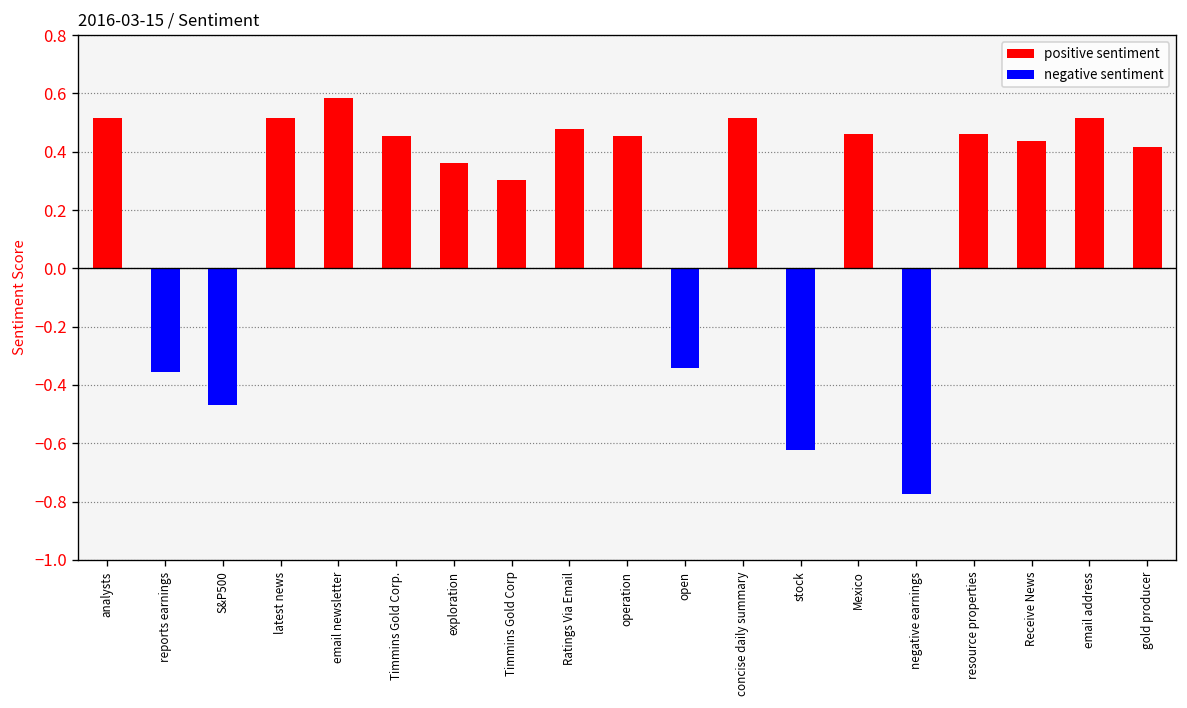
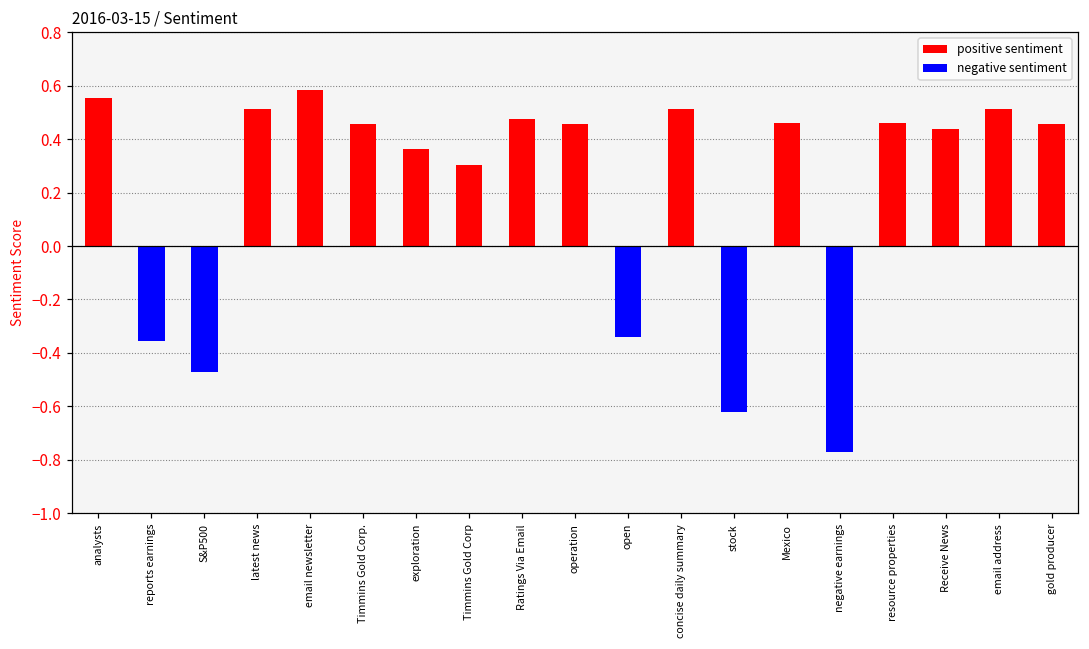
positive sentiment, analysts: 0.51 -> 0.55
positive sentiment, gold producer: 0.42 -> 0.46
